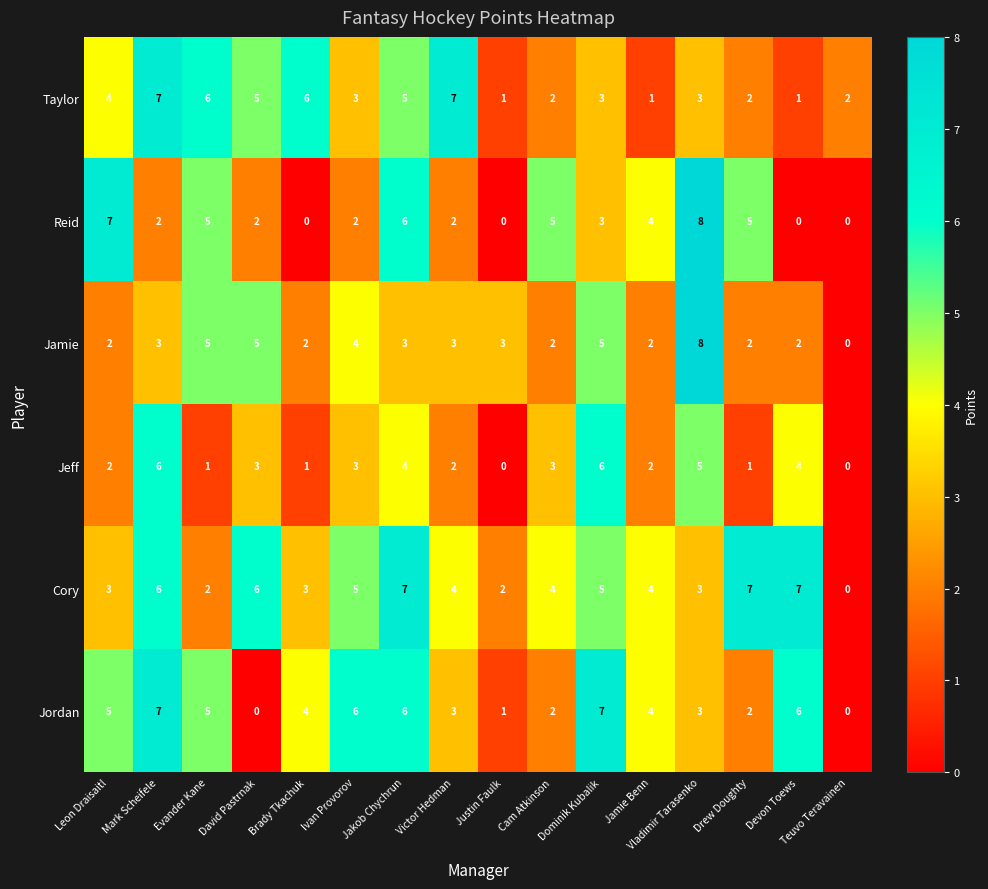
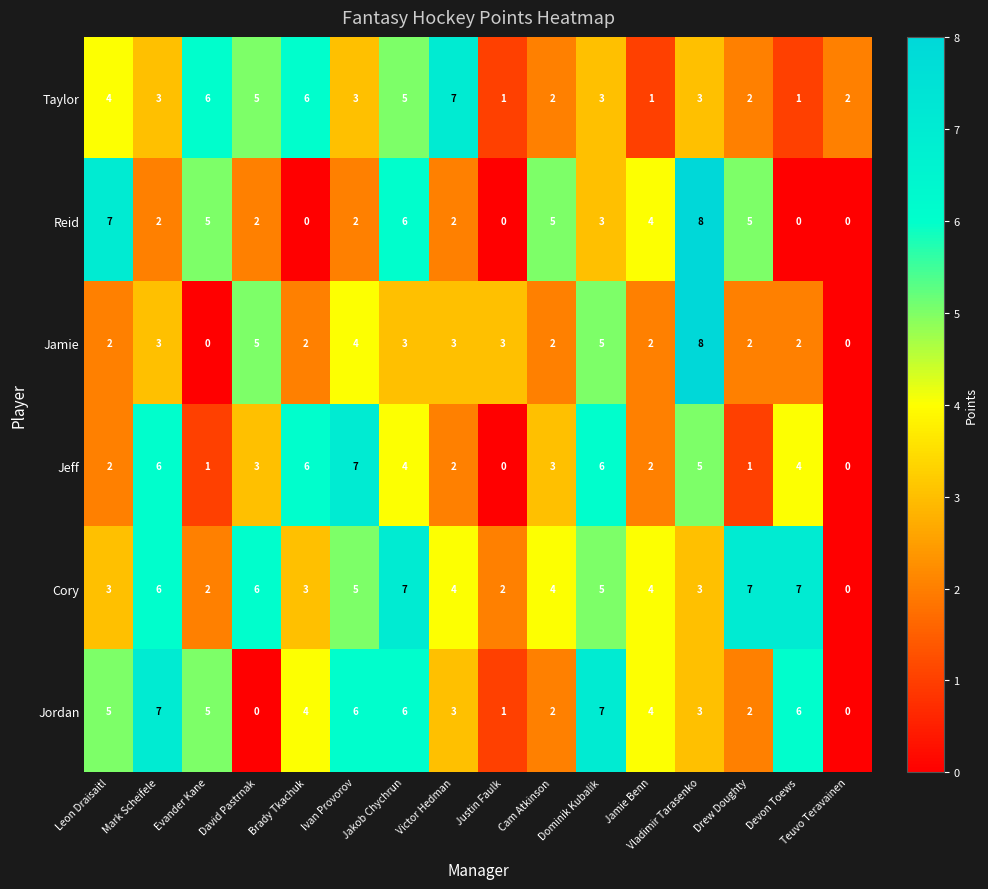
Taylor, Mark Scheifele: 7 -> 3
Jamie, Evander Kane: 5 -> 0
Jeff, Brady Tkachuk: 1 -> 6
Jeff, Ivan Provorov: 3 -> 7
